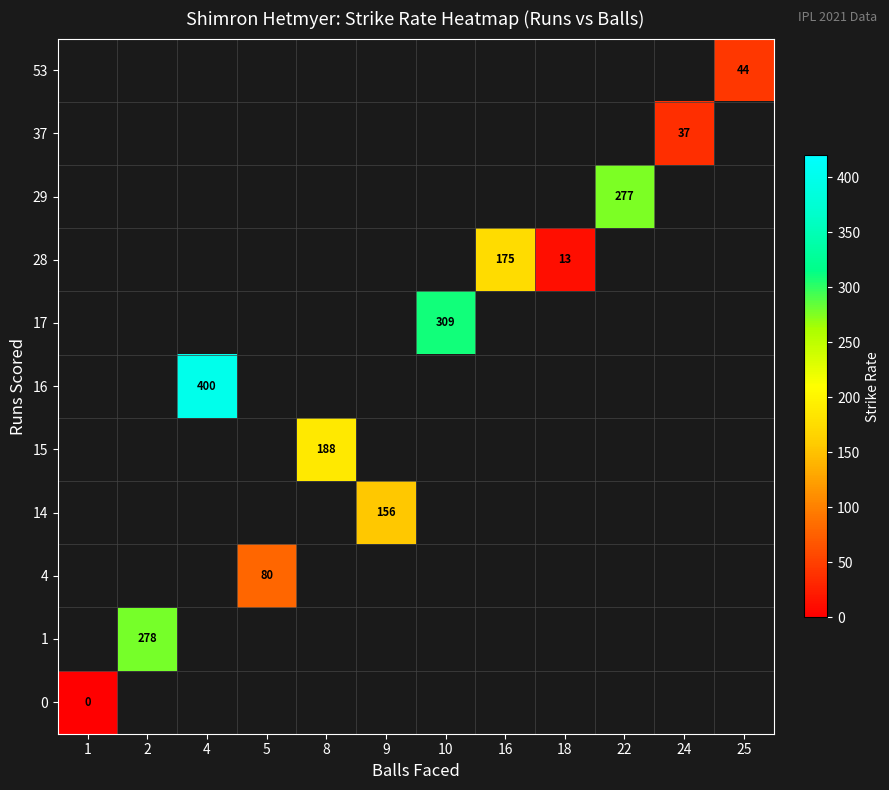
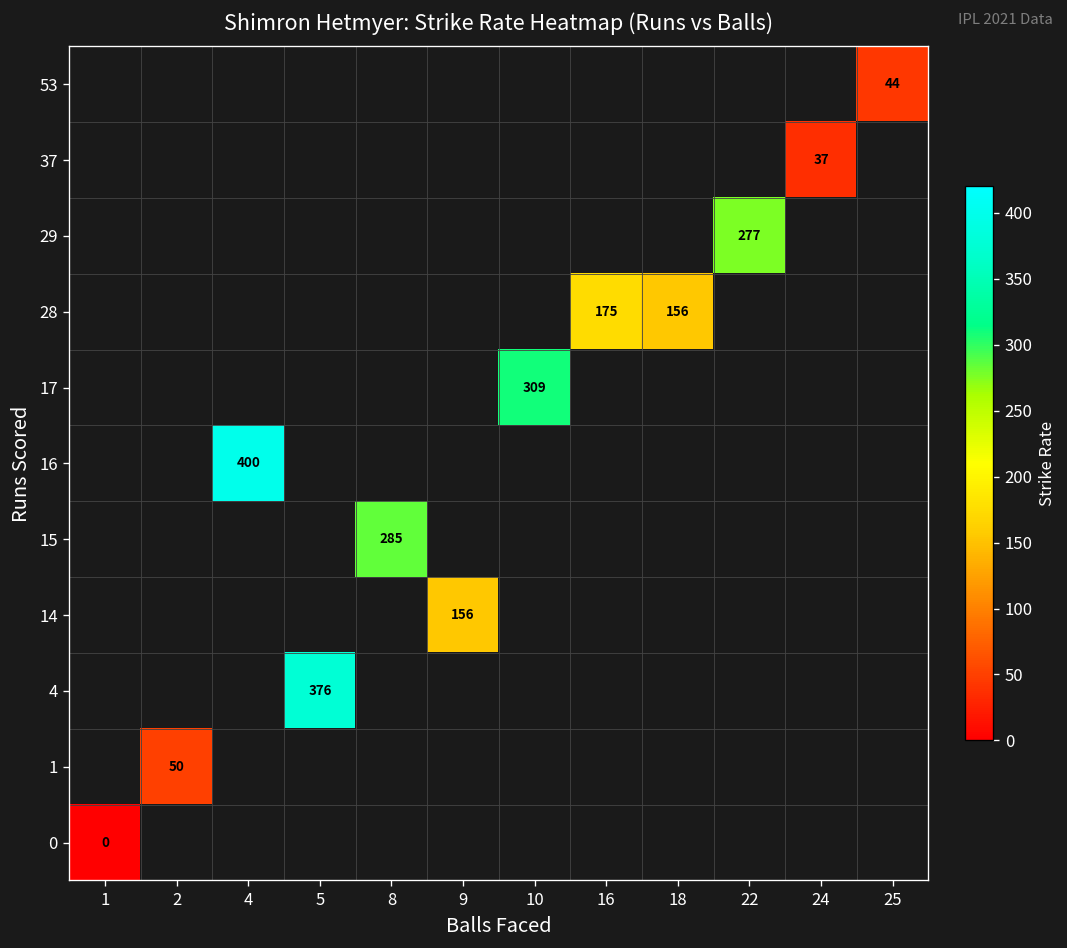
28, 18: 13 -> 156
15, 8: 188 -> 285
4, 5: 80 -> 376
1, 2: 278 -> 50
